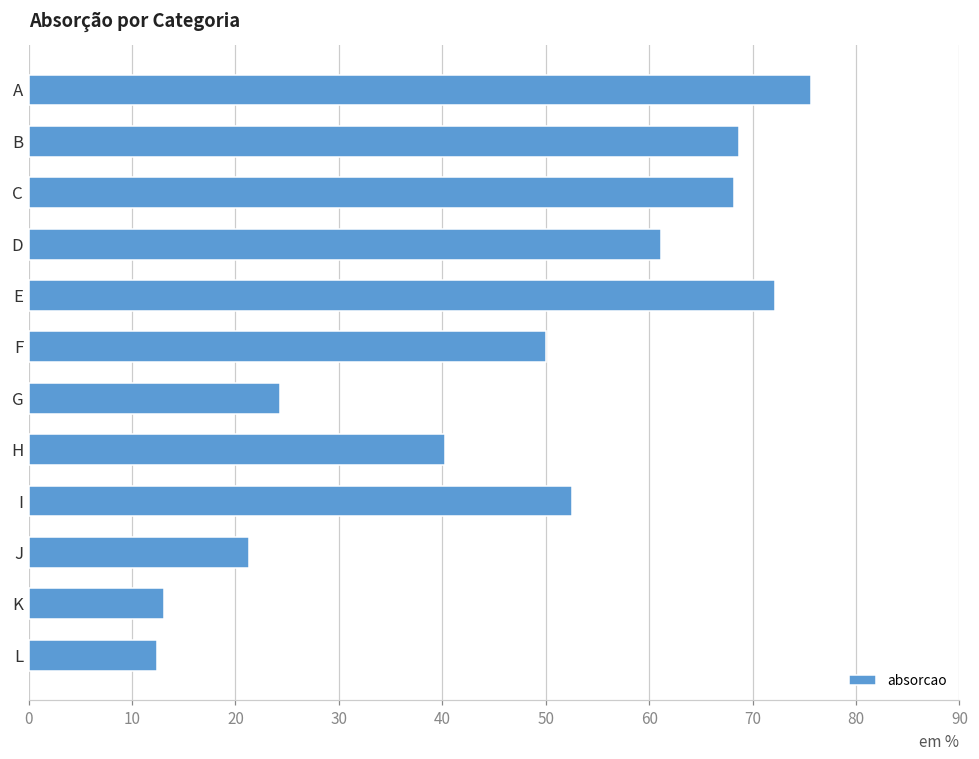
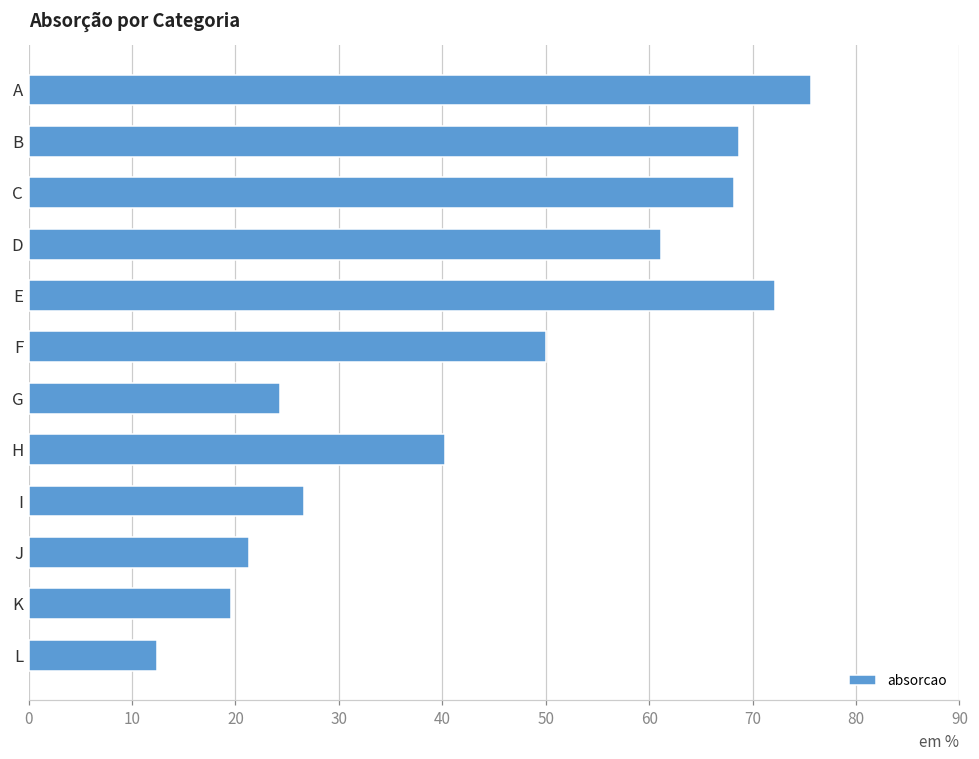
I: 53 -> 27
K: 13 -> 20
